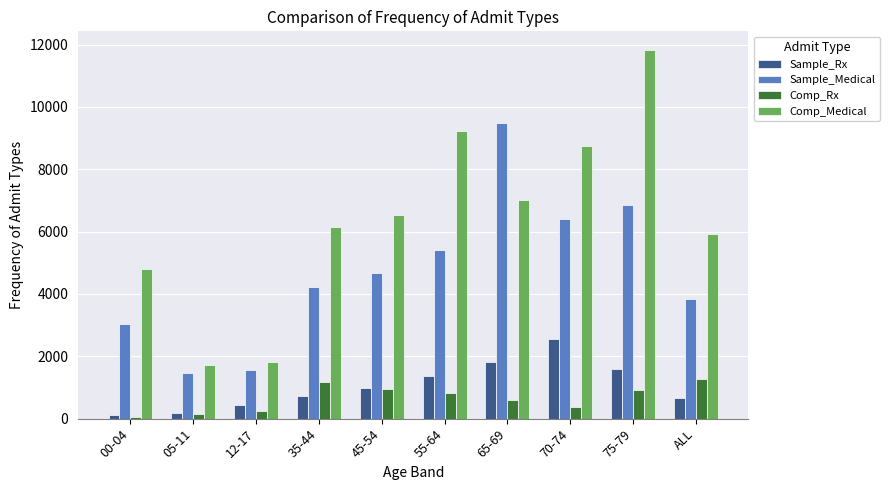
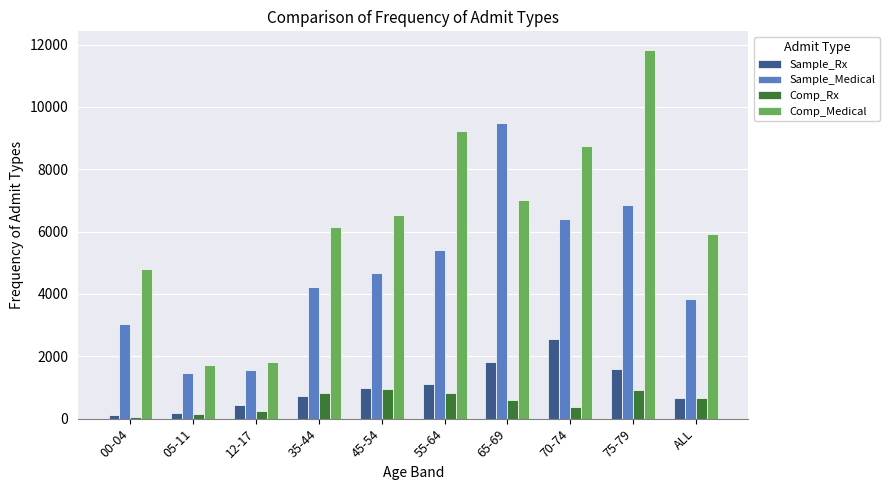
Comp_Rx, 35-44: 1200 -> 800
Sample_Rx, 55-64: 1400 -> 1100
Comp_Rx, ALL: 1300 -> 700
